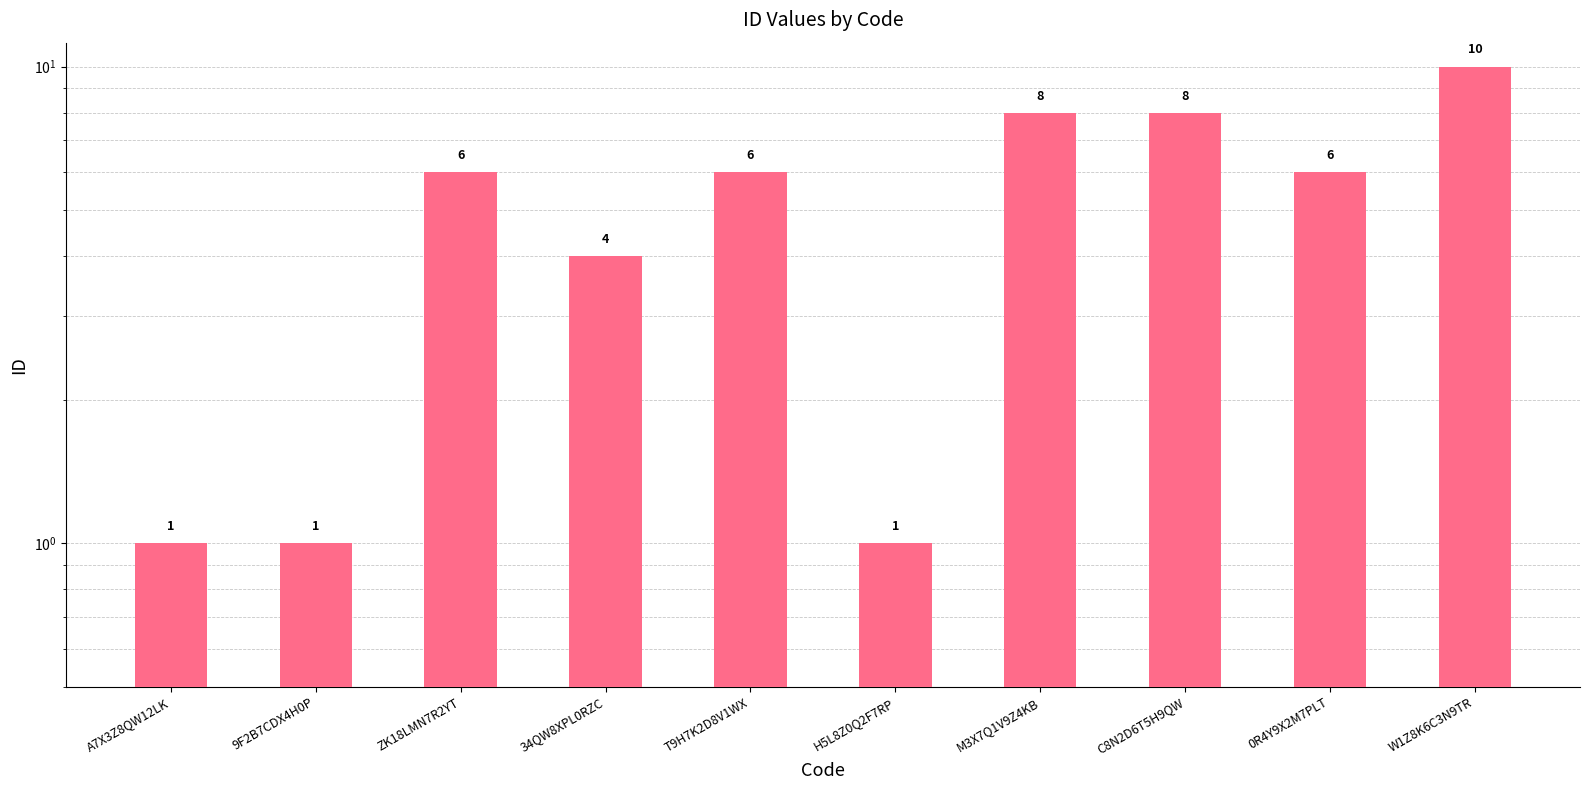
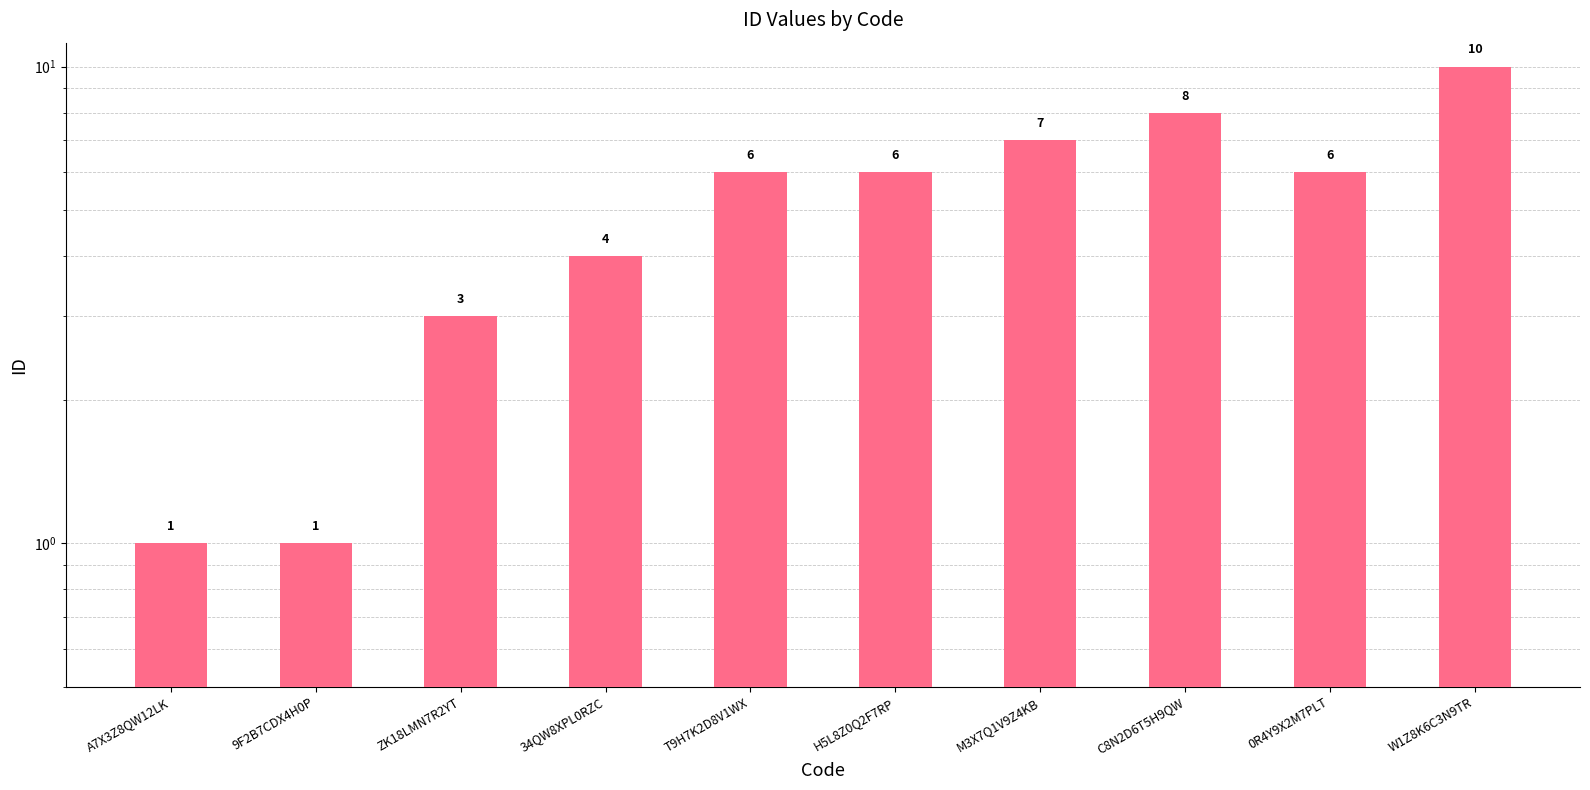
ZK18LMN7R2YT: 6 -> 3
H5L8Z0Q2F7RP: 1 -> 6
M3X7Q1V9Z4KB: 8 -> 7
